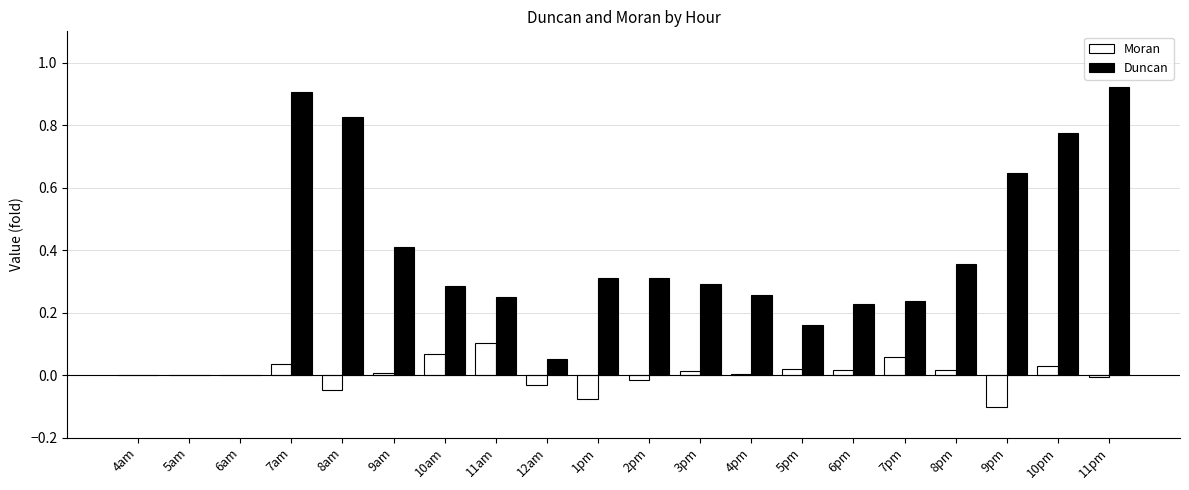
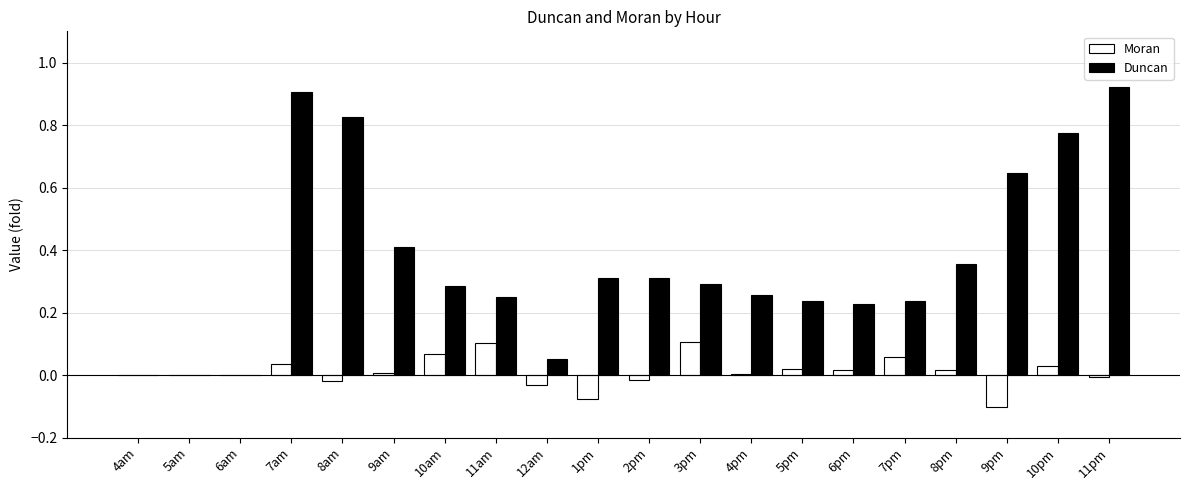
Moran, 8am: -0.05 -> -0.02
Moran, 3pm: 0.01 -> 0.10
Duncan, 5pm: 0.16 -> 0.24
